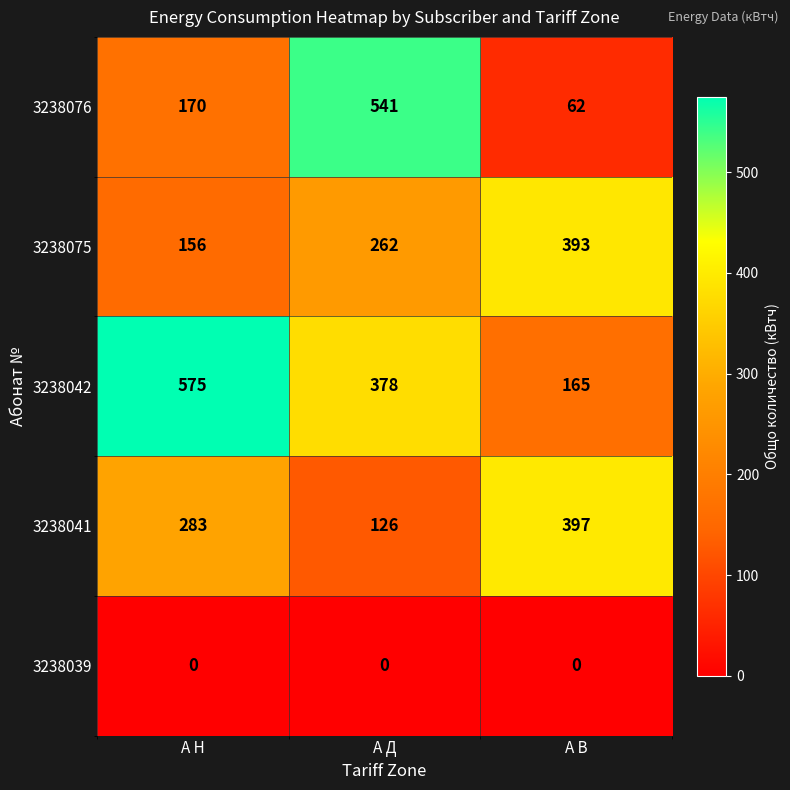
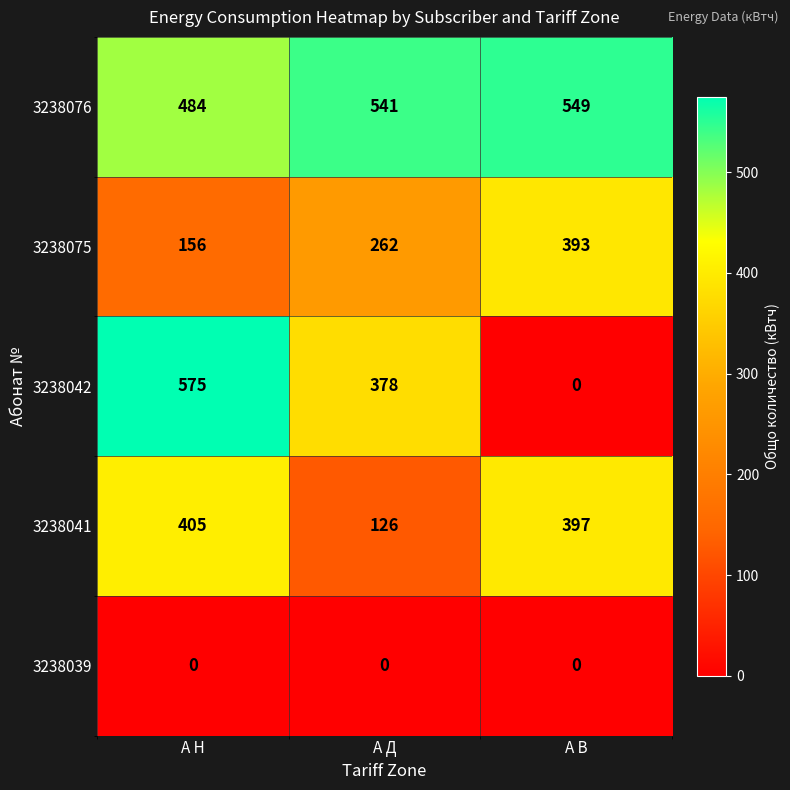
3238076, А Н: 170 -> 484
3238076, А В: 62 -> 549
3238042, А В: 165 -> 0
3238041, А Н: 283 -> 405
